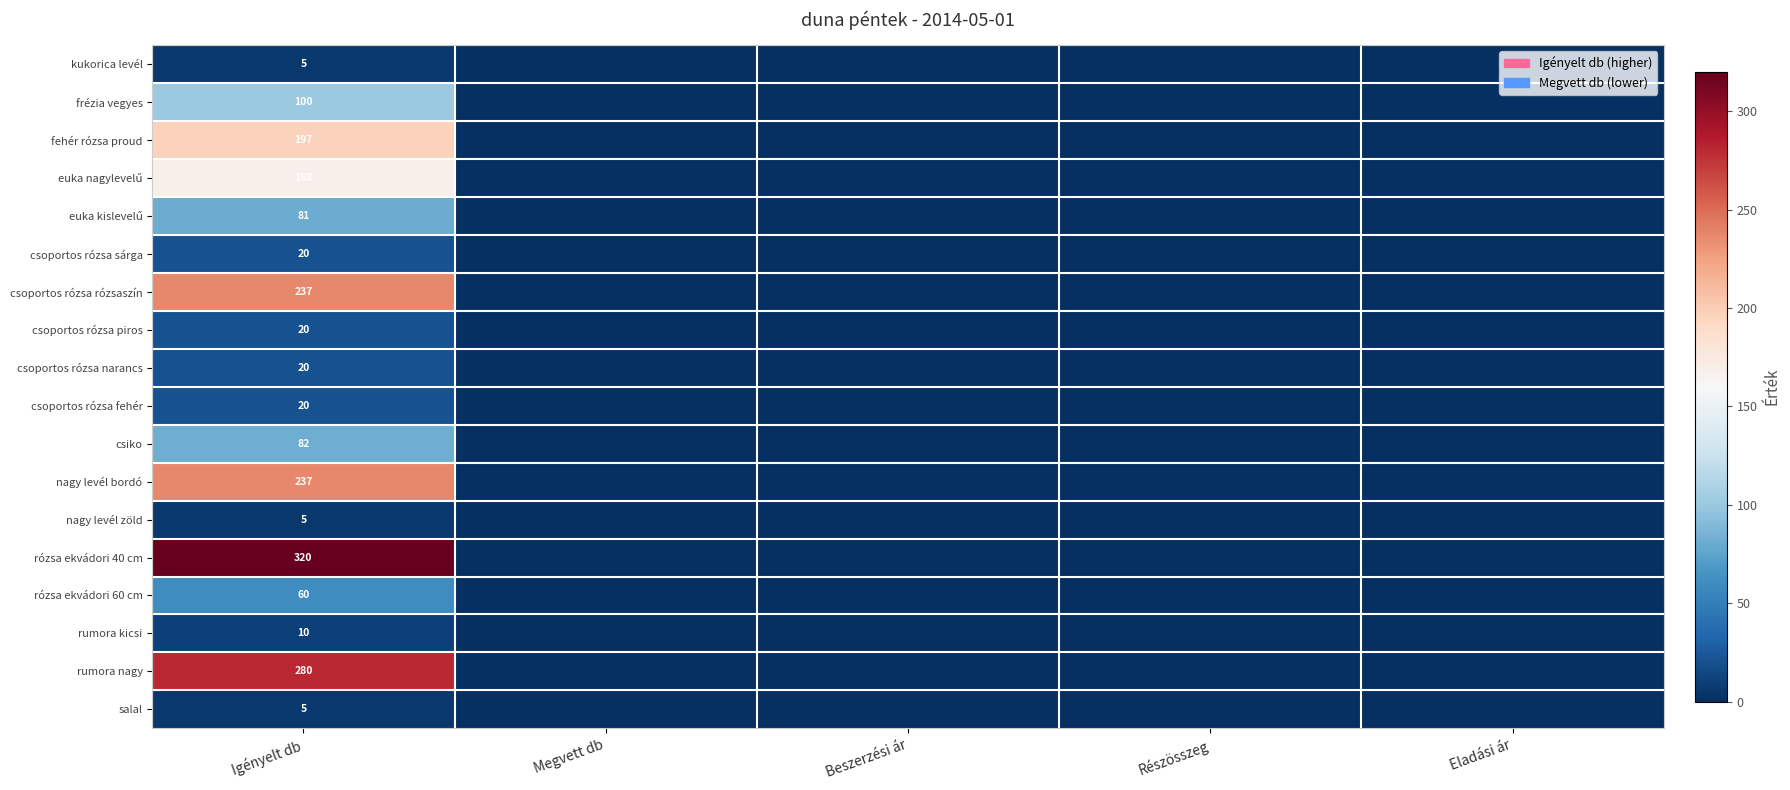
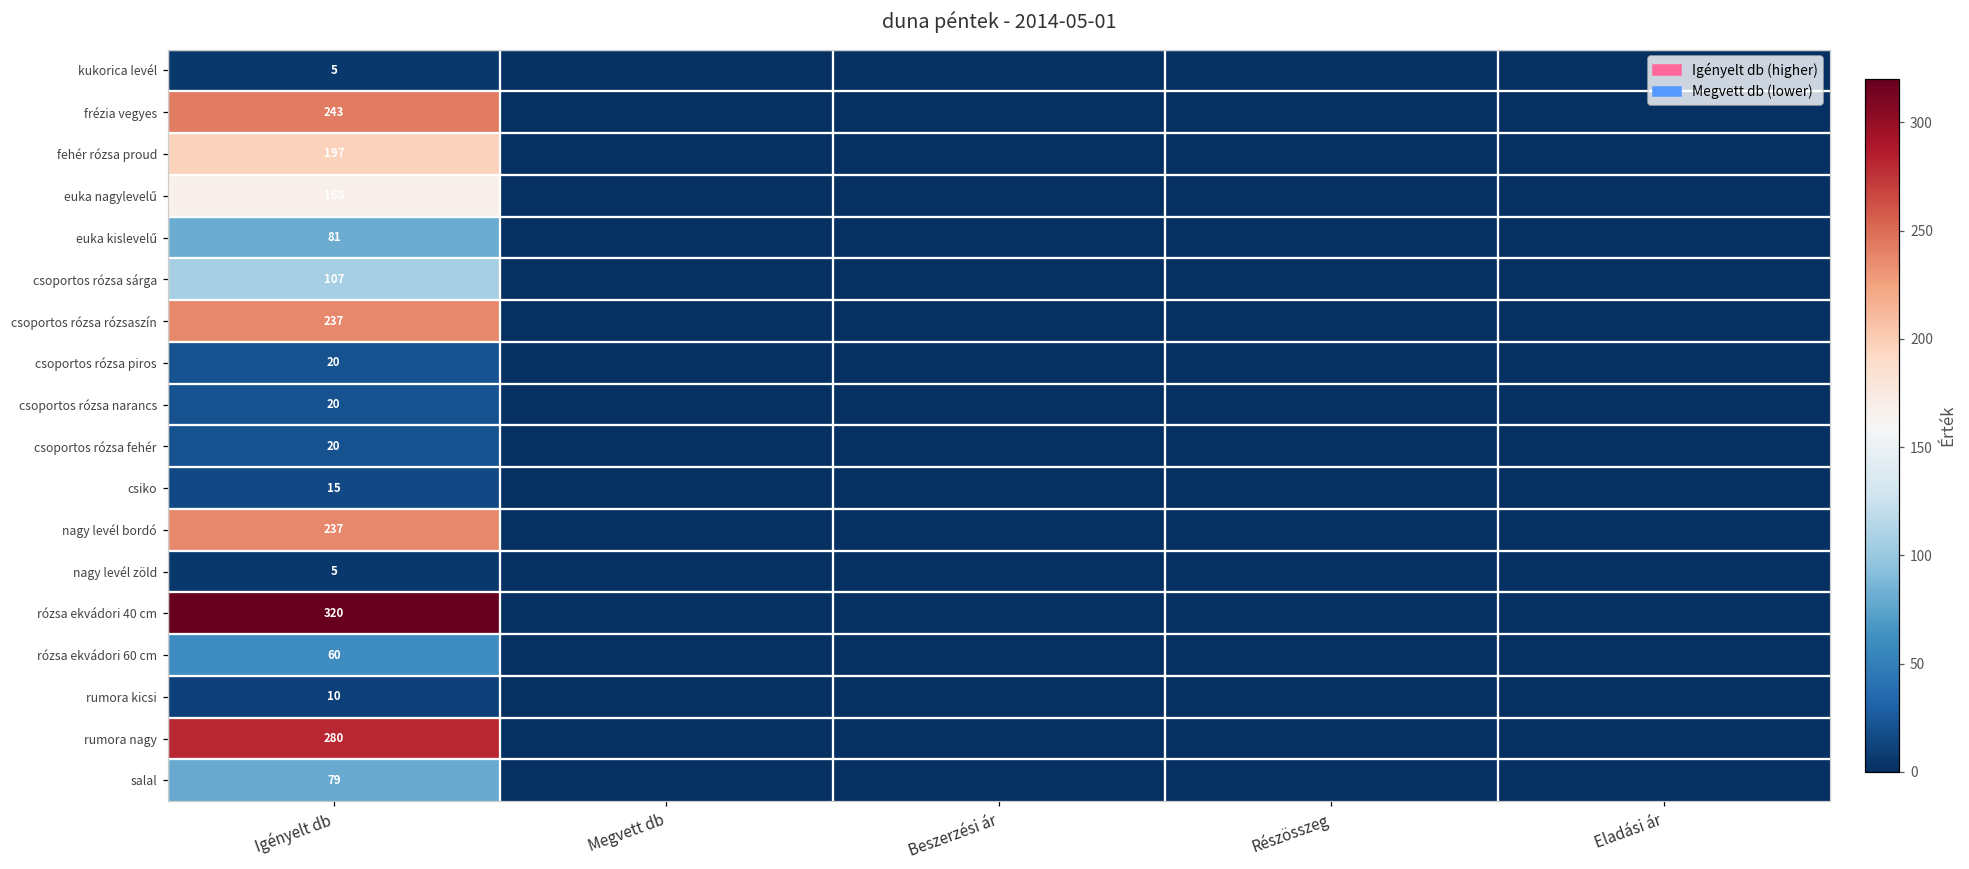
frézia vegyes, Igényelt db: 100 -> 243
csoportos rózsa sárga, Igényelt db: 20 -> 107
csiko, Igényelt db: 82 -> 15
salal, Igényelt db: 5 -> 79
